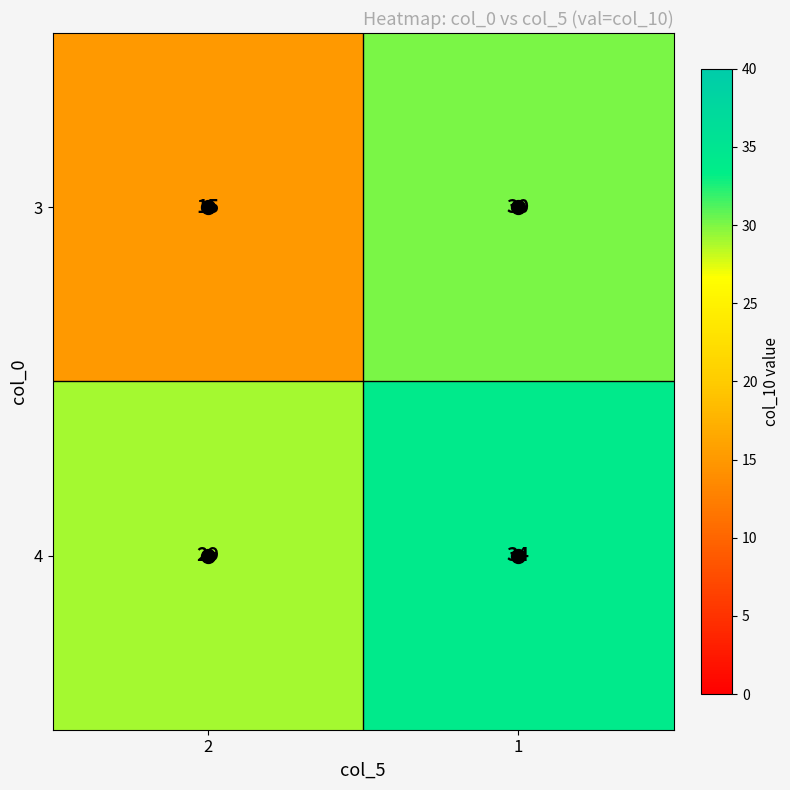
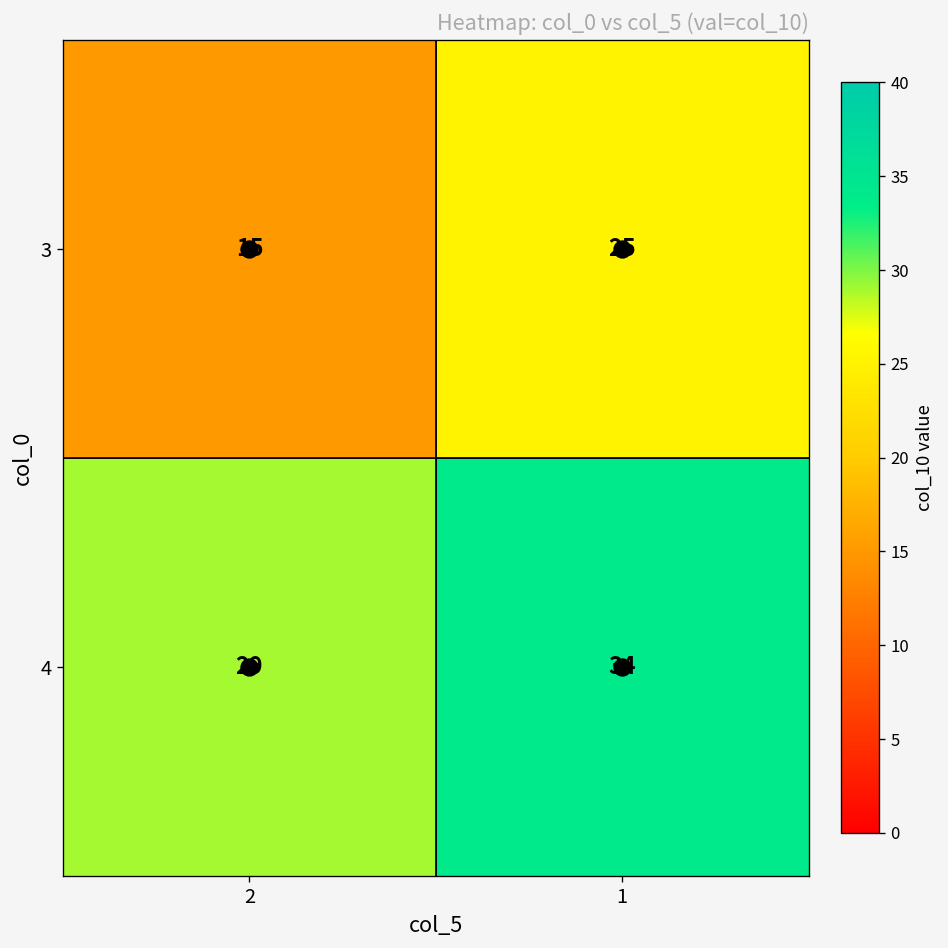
3, 1: 30 -> 25
